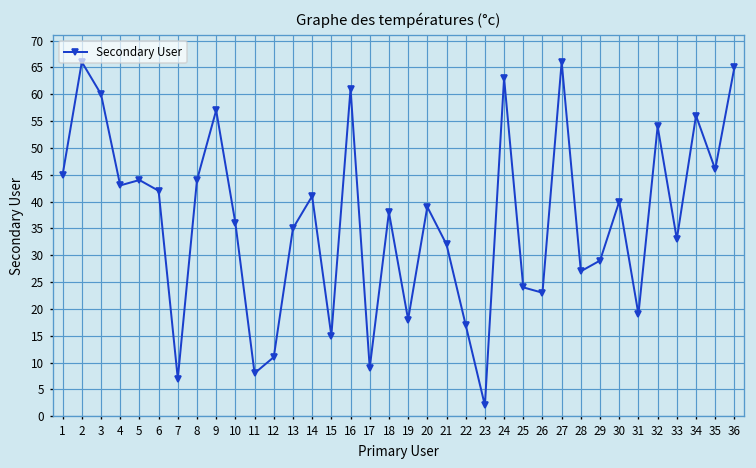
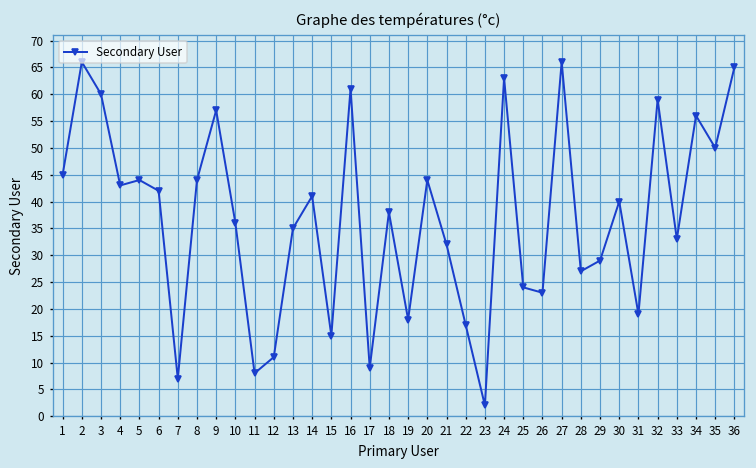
20: 39 -> 44
32: 54 -> 59
35: 46 -> 50
